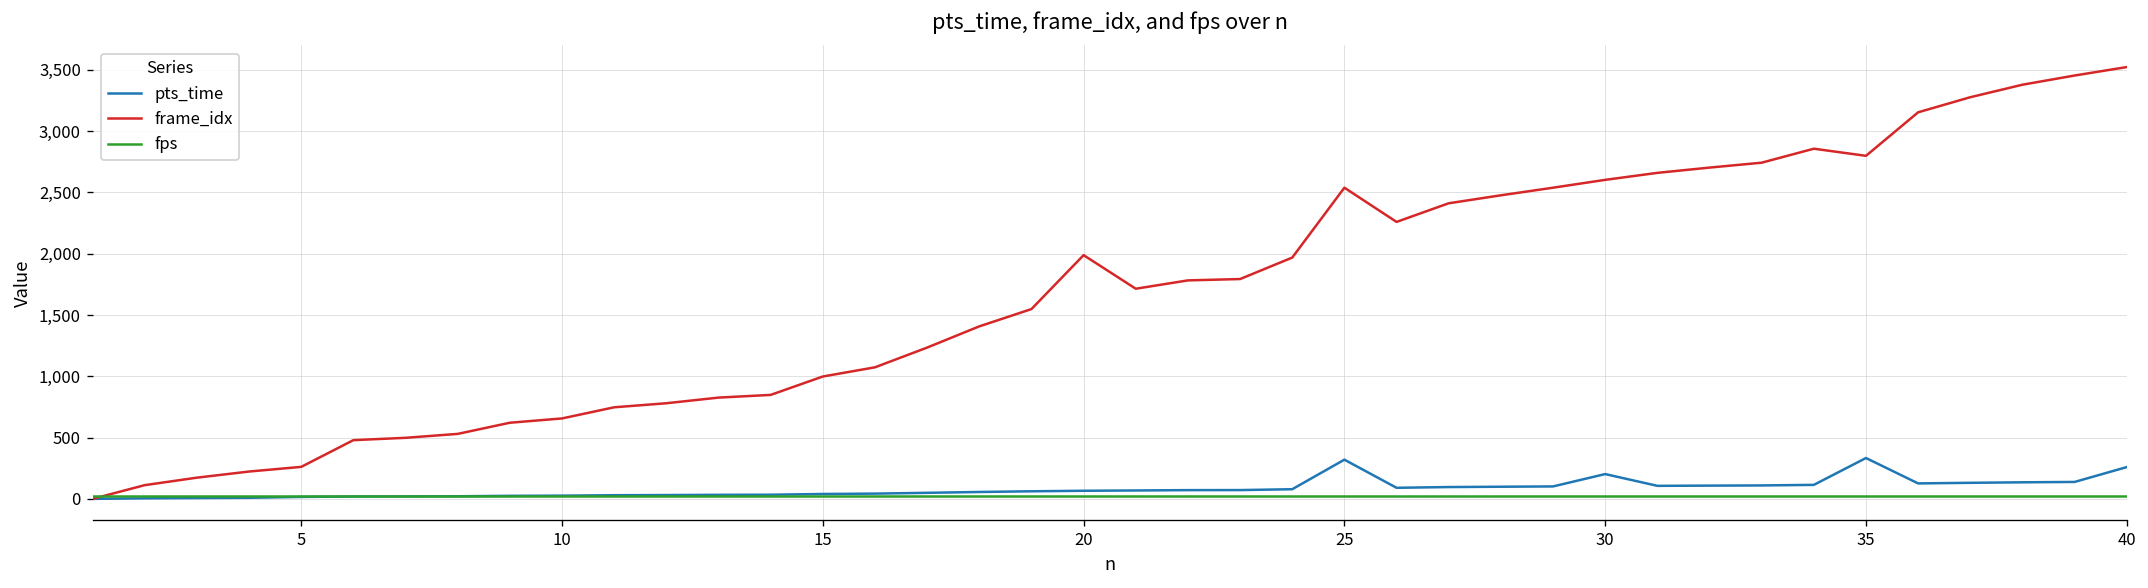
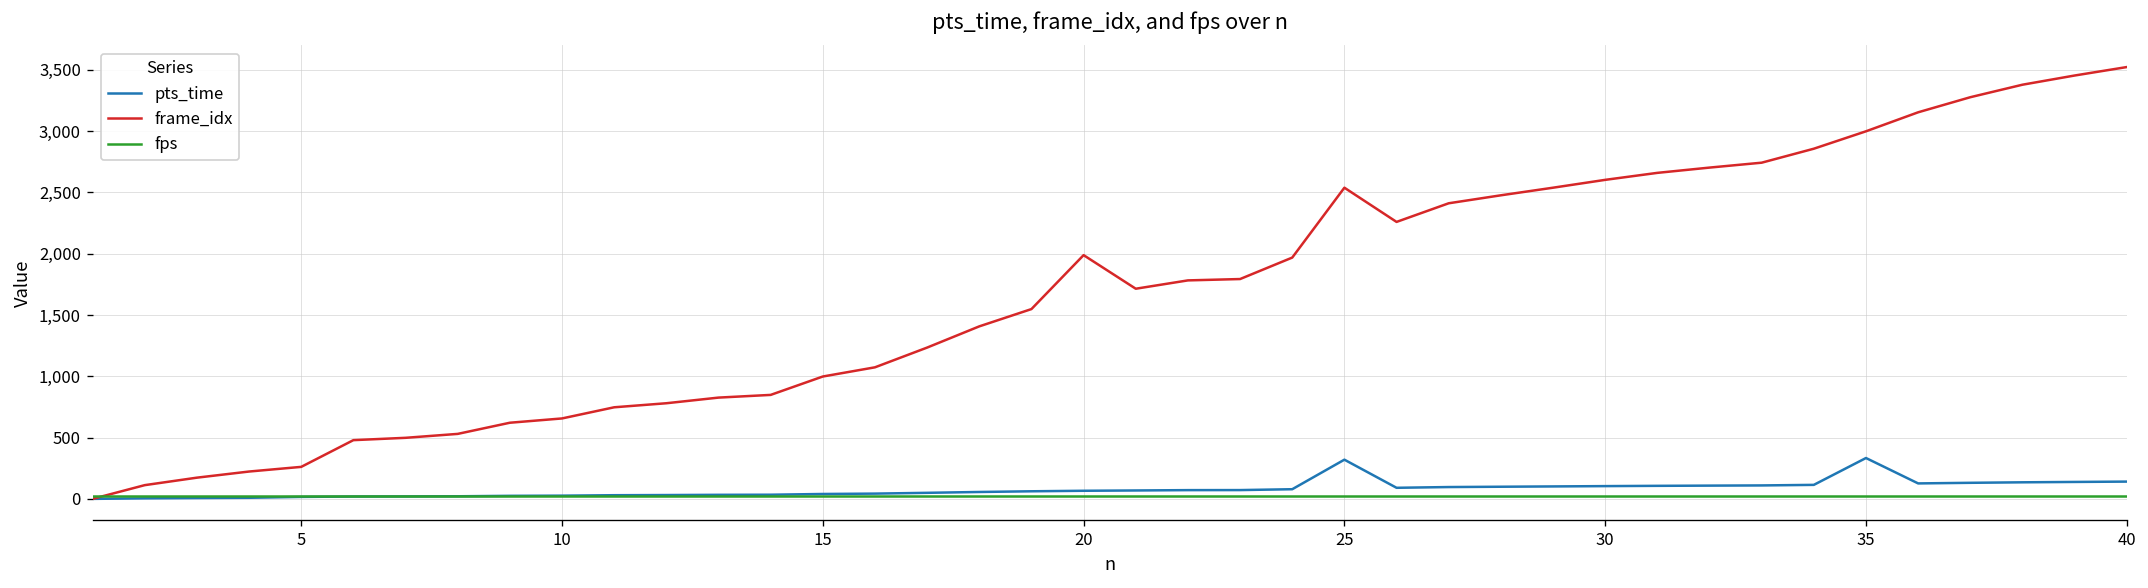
pts_time, 30: 200 -> 100
frame_idx, 35: 2,800 -> 3,000
pts_time, 40: 260 -> 140
